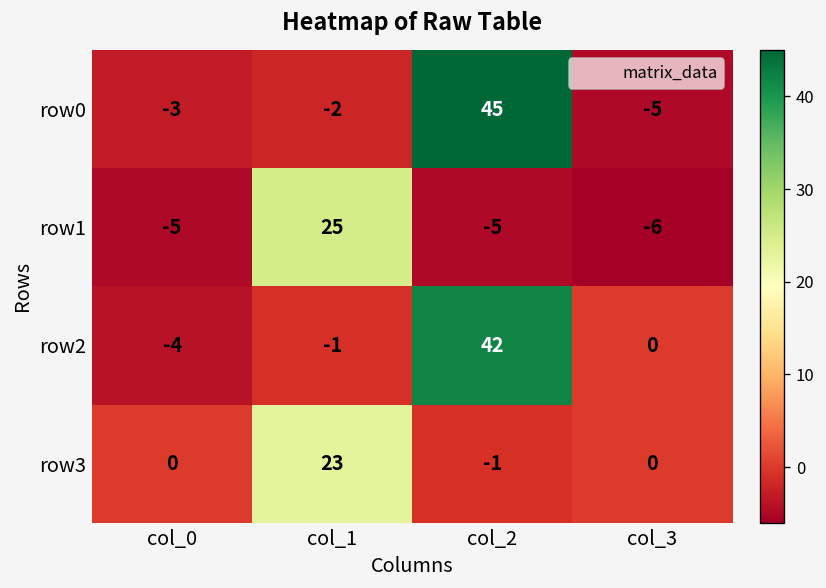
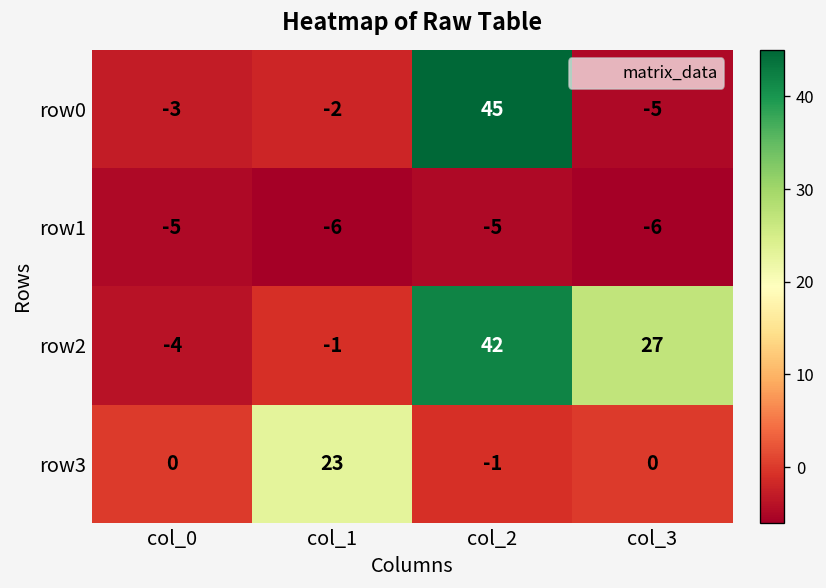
row1, col_1: 25 -> -6
row2, col_3: 0 -> 27
